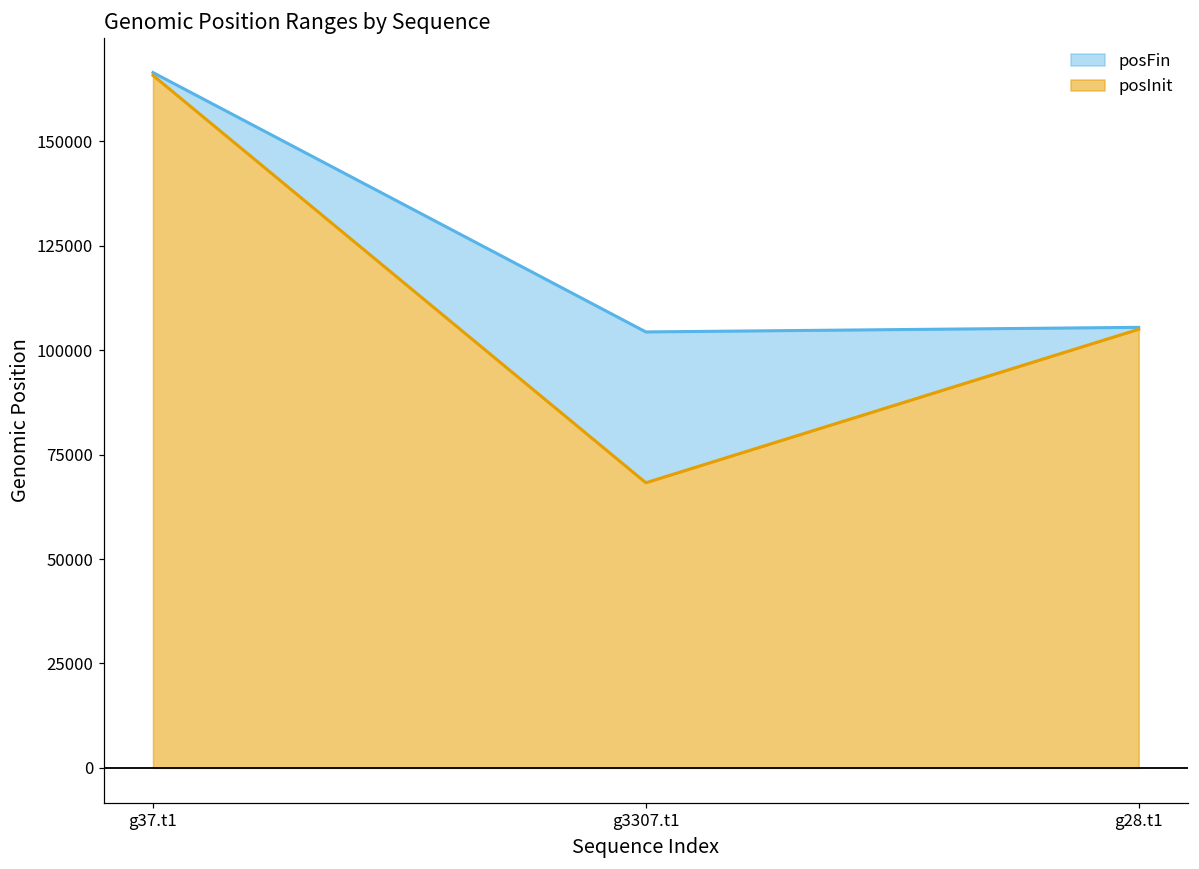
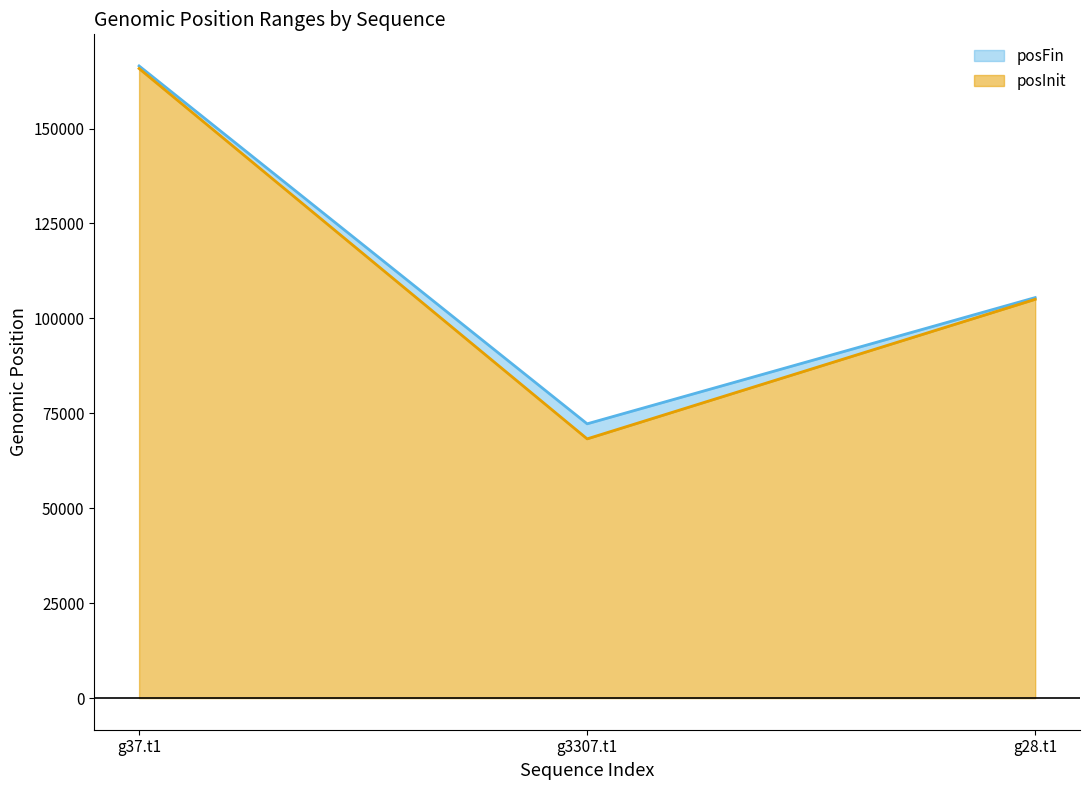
posFin, g3307.t1: 104000 -> 72000
